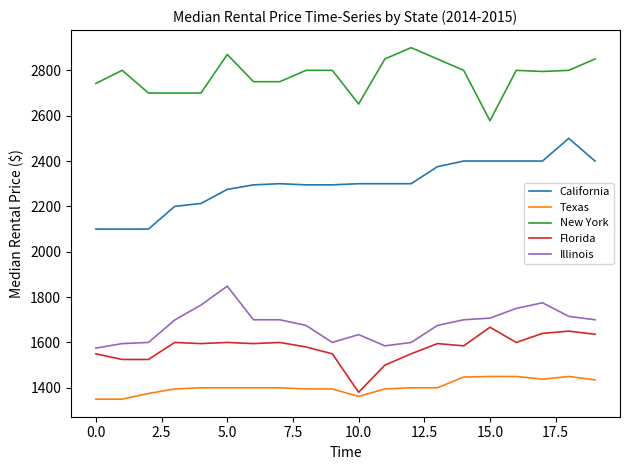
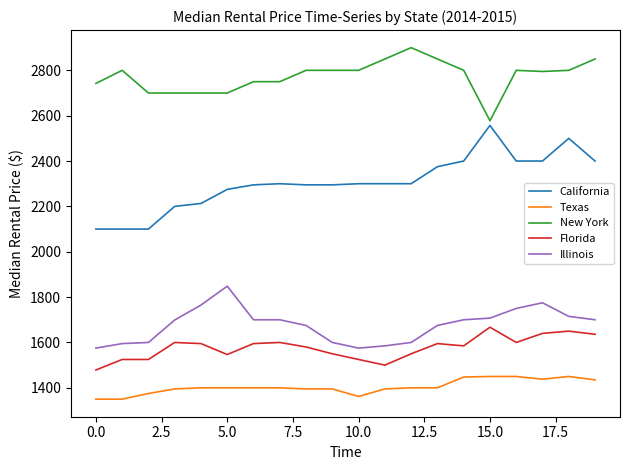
Florida, 0.0: 1550 -> 1480
New York, 5.0: 2870 -> 2700
Florida, 5.0: 1600 -> 1550
New York, 10.0: 2650 -> 2800
Florida, 10.0: 1380 -> 1530
Illinois, 10.0: 1630 -> 1580
California, 15.0: 2400 -> 2560
